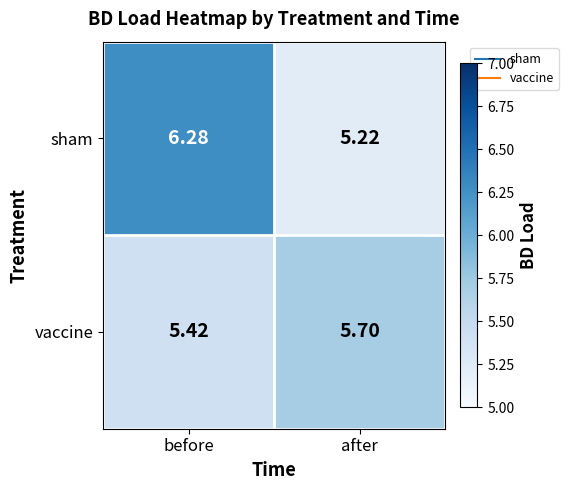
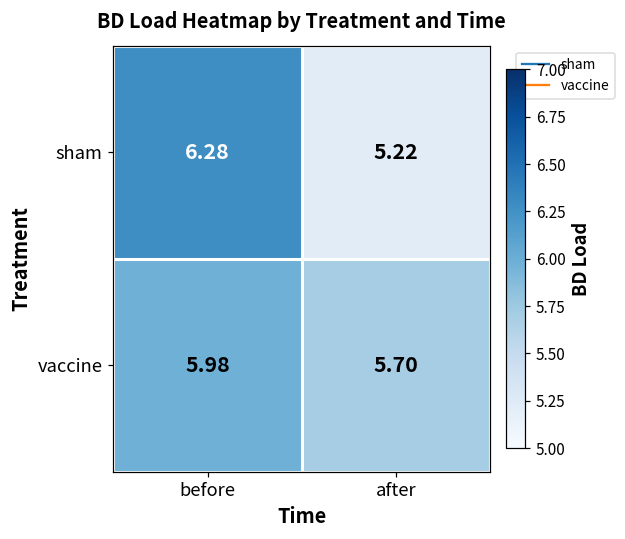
vaccine, before: 5.42 -> 5.98
